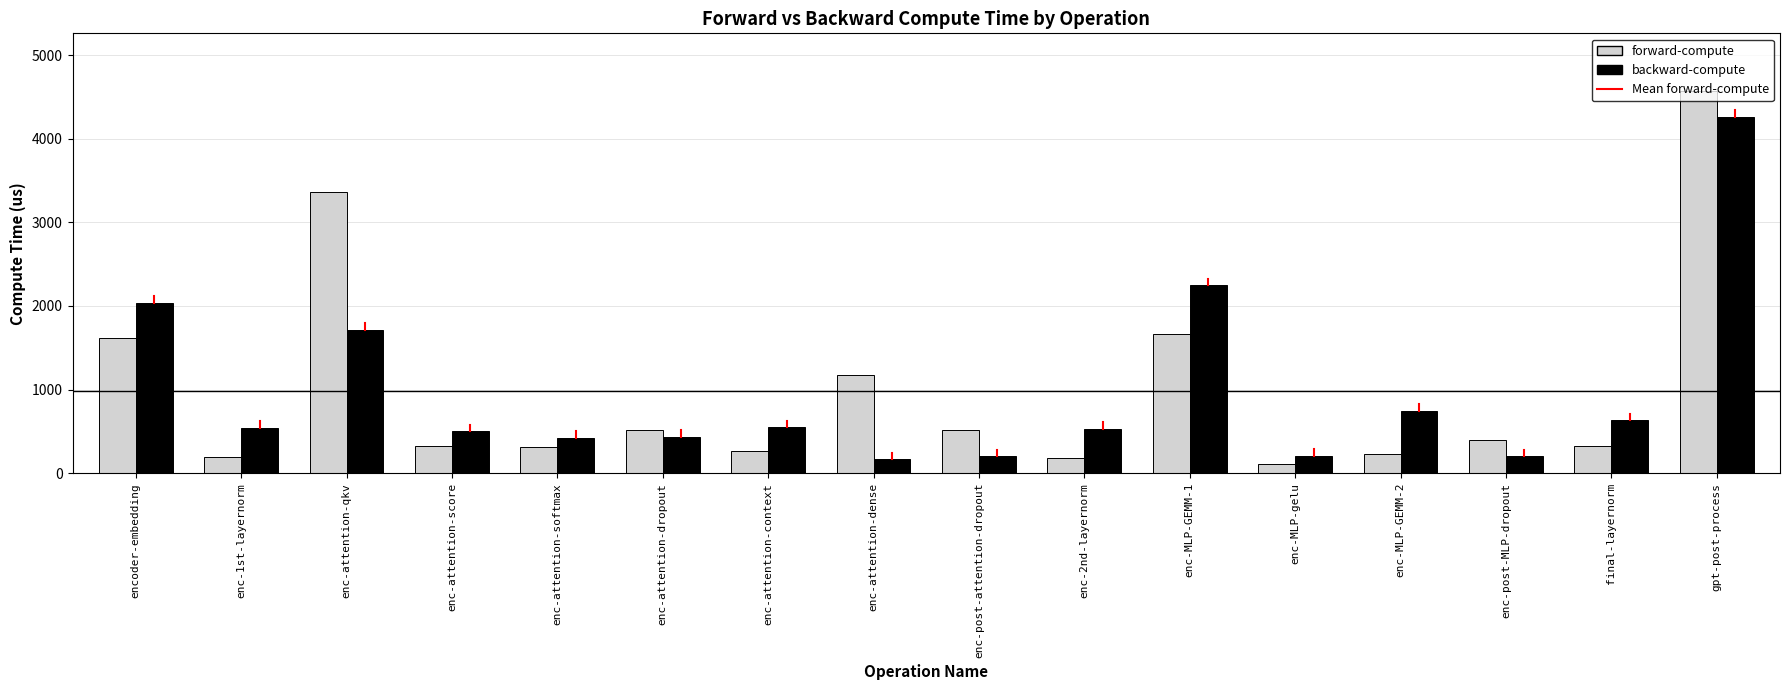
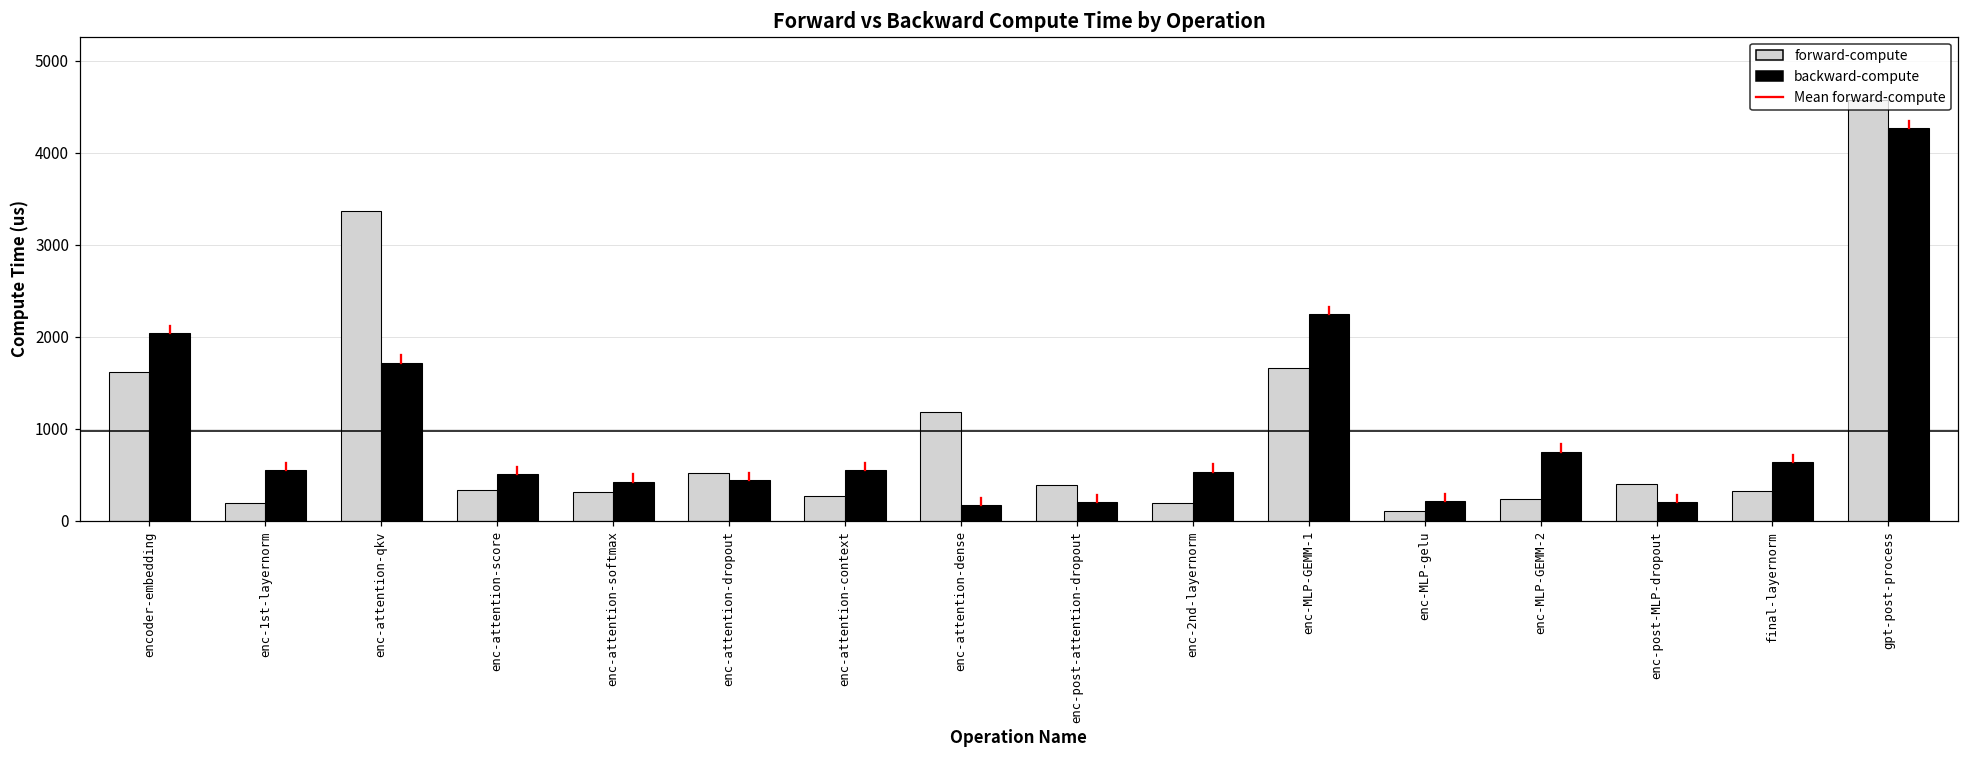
forward-compute, enc-post-attention-dropout: 500 -> 400
